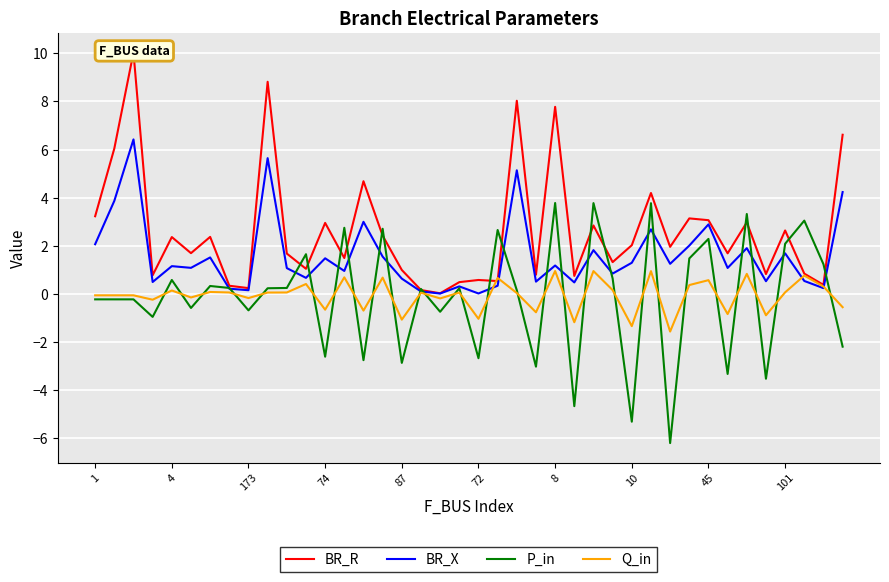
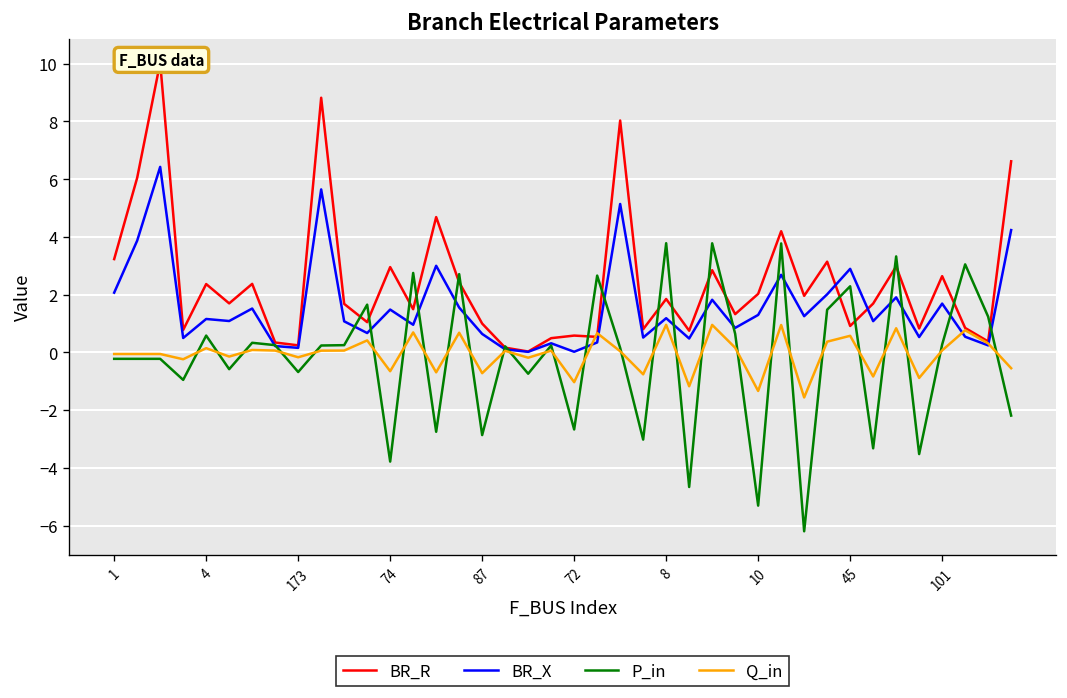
P_in, 74: -2.6 -> -3.8
Q_in, 87: -1.1 -> -0.7
BR_R, 8: 7.8 -> 1.8
BR_R, 45: 3.1 -> 0.9
P_in, 101: 2.1 -> 0.3
